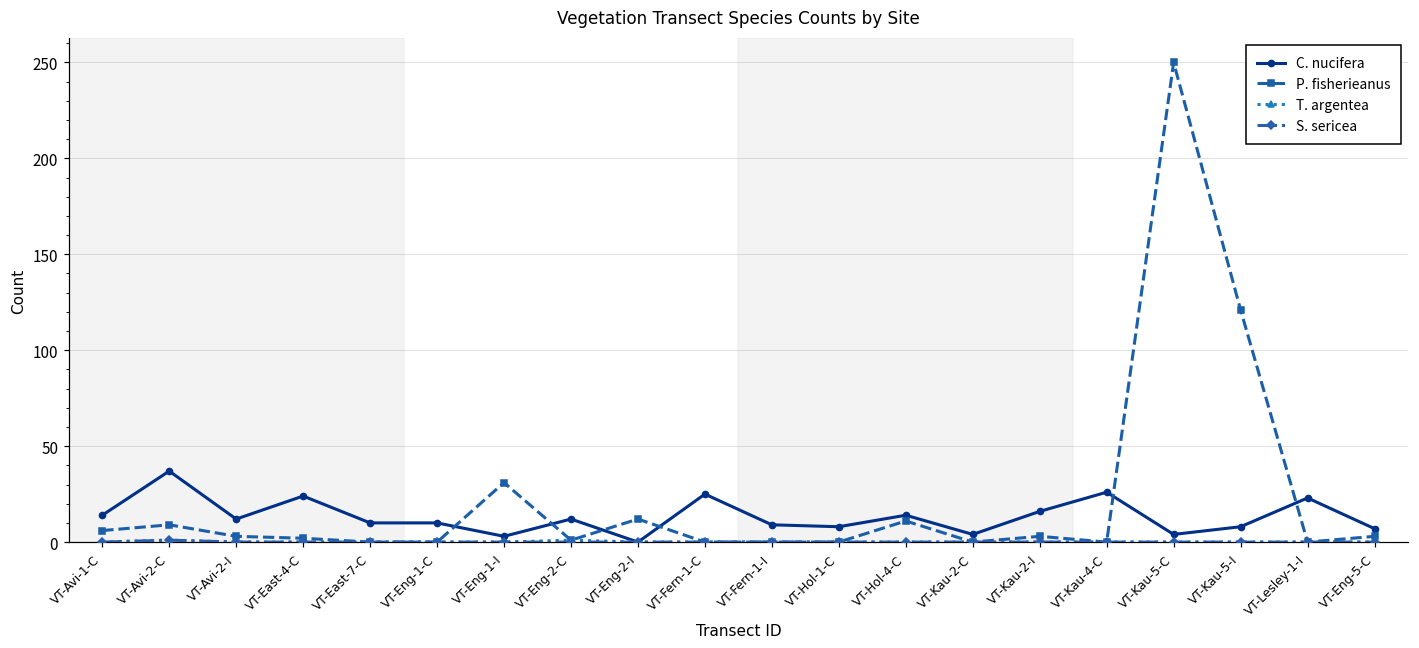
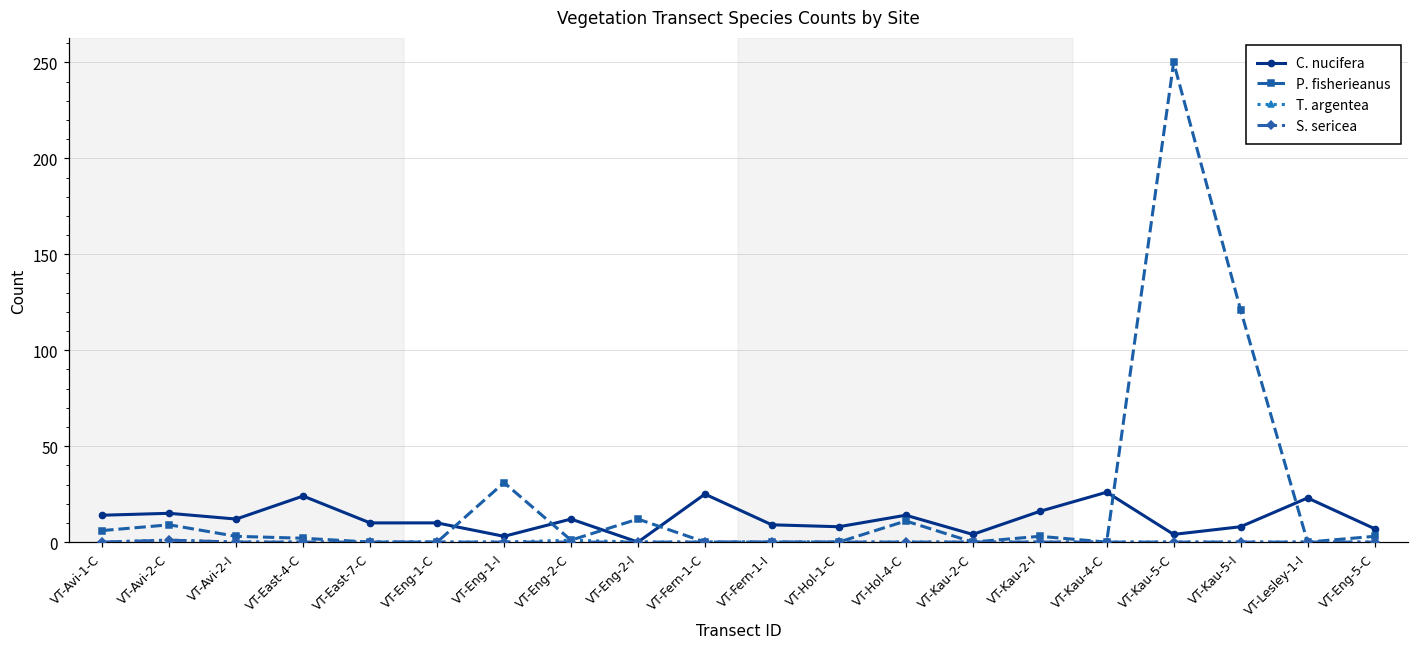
C. nucifera, VT-Avi-2-C: 37 -> 15
